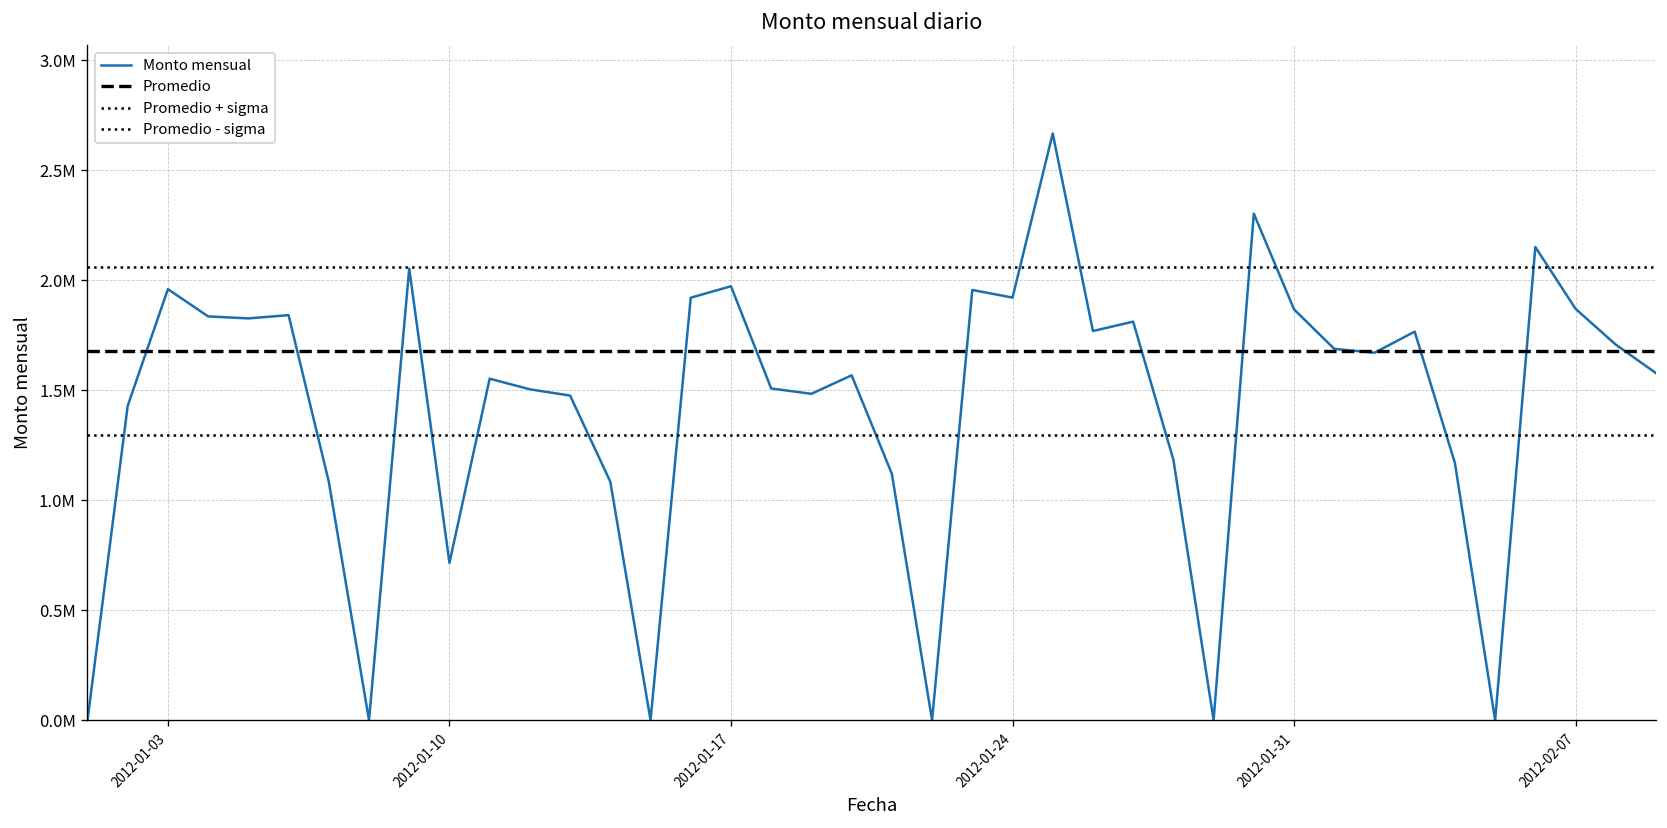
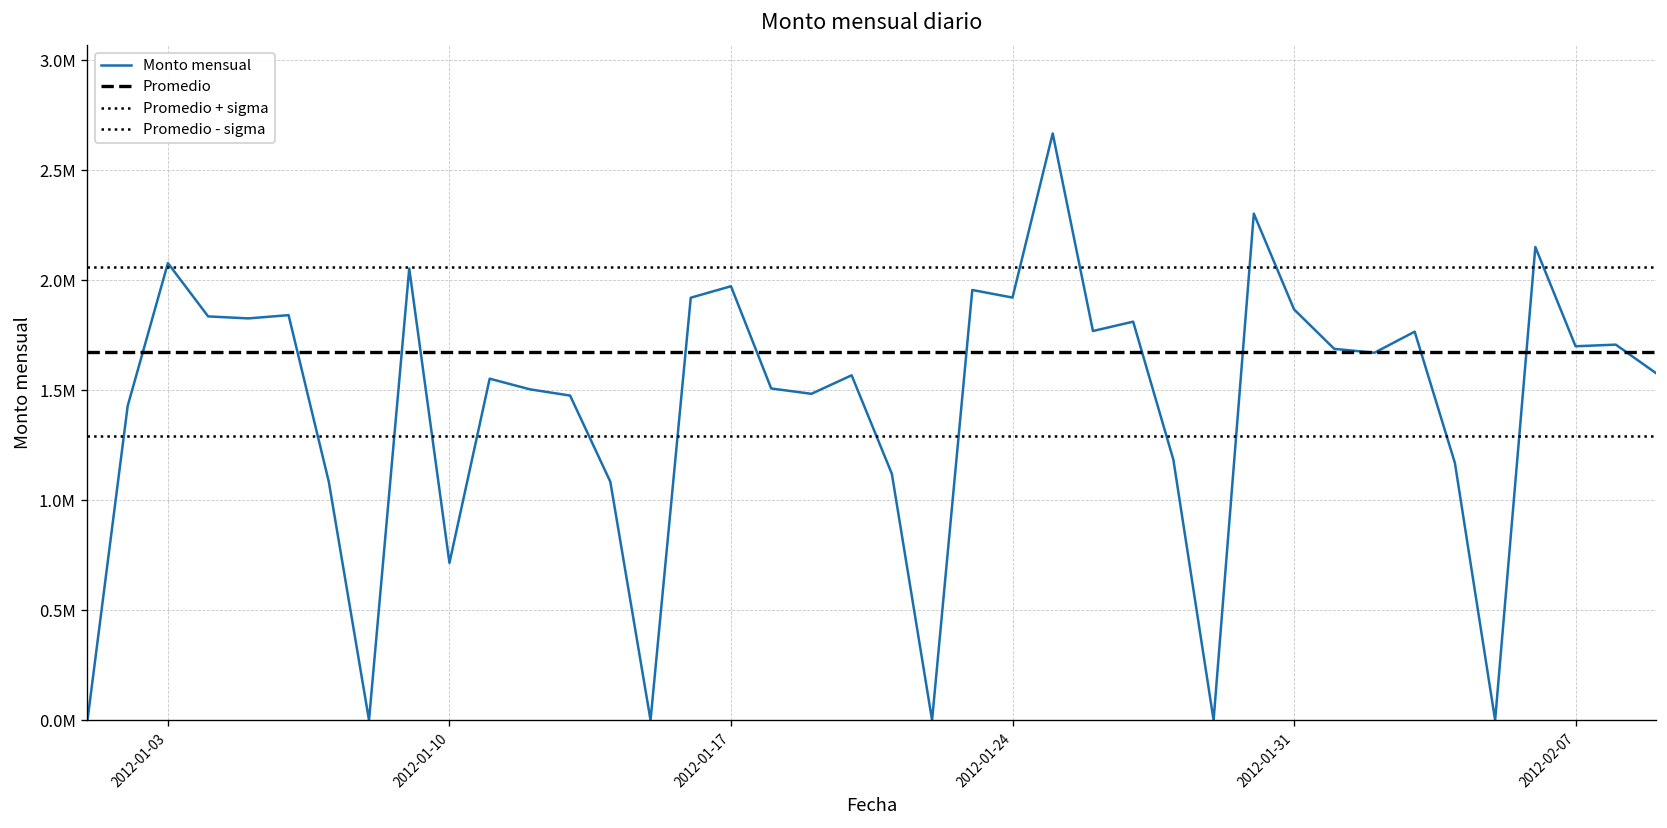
2012-01-03: 1960000 -> 2080000
2012-02-07: 1870000 -> 1700000
